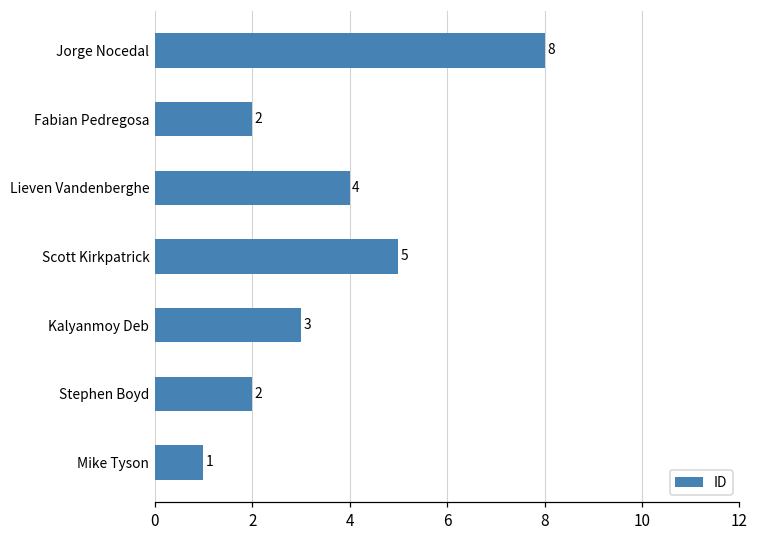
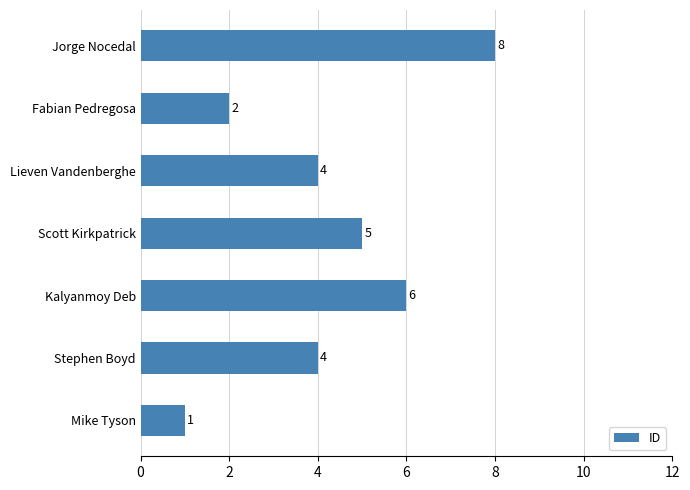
Kalyanmoy Deb: 3 -> 6
Stephen Boyd: 2 -> 4
